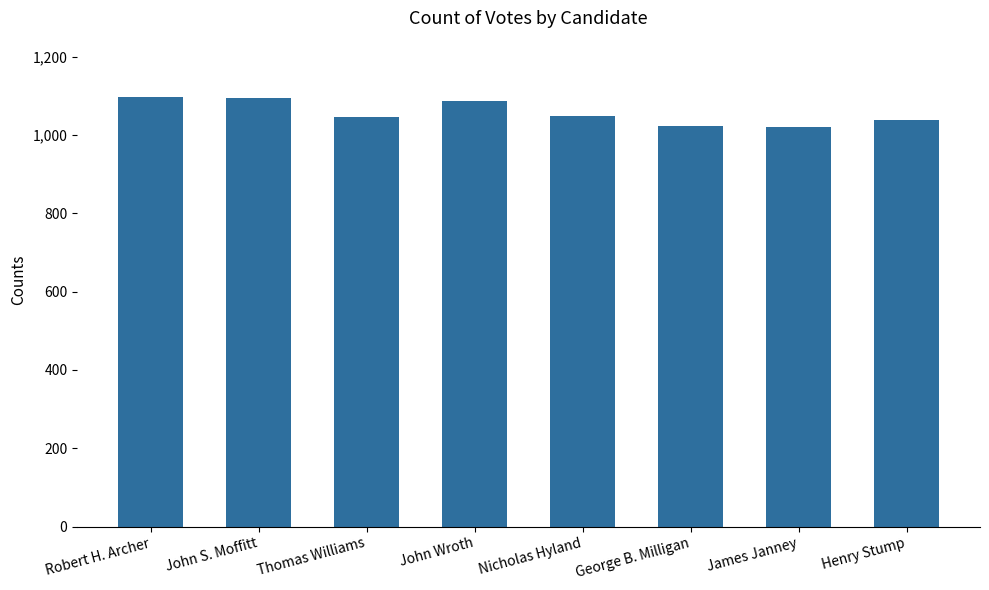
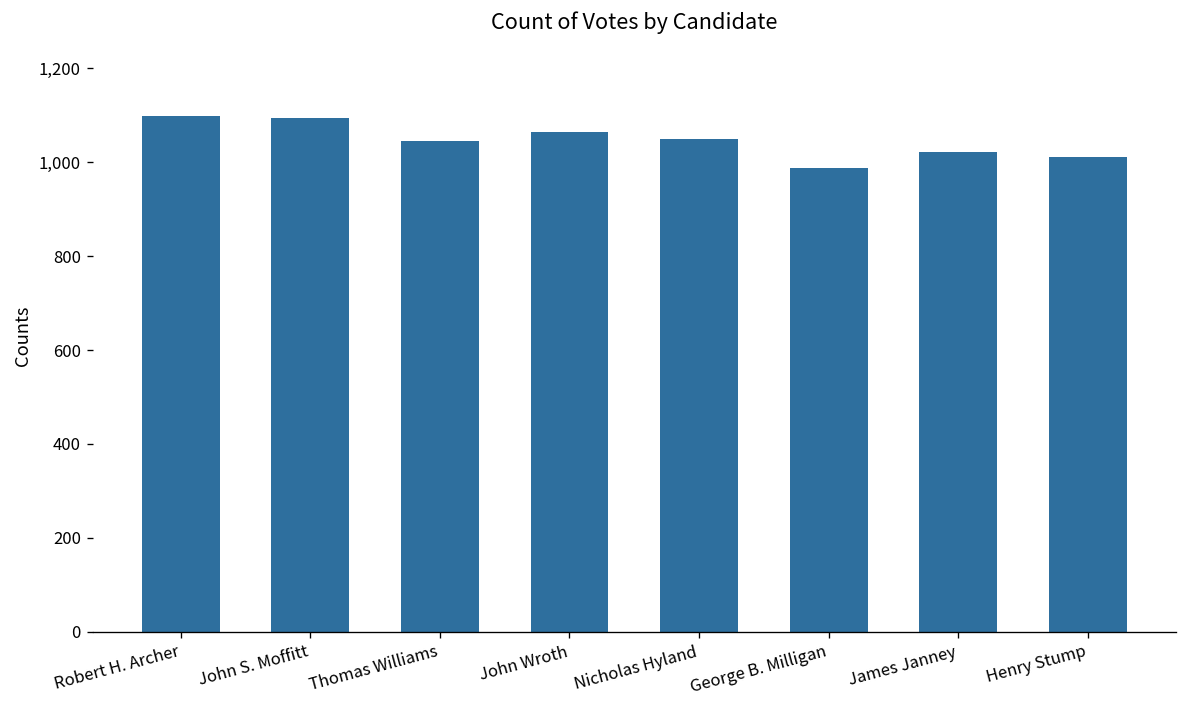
John Wroth: 1,090 -> 1,060
George B. Milligan: 1,020 -> 990
Henry Stump: 1,040 -> 1,010
